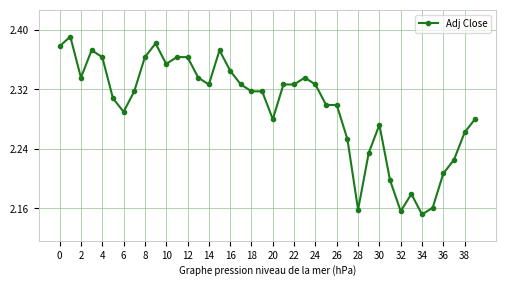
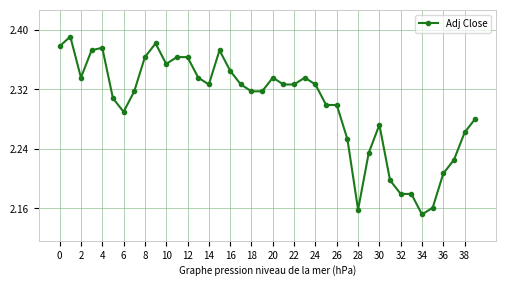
4: 2.36 -> 2.38
20: 2.28 -> 2.34
32: 2.16 -> 2.18
